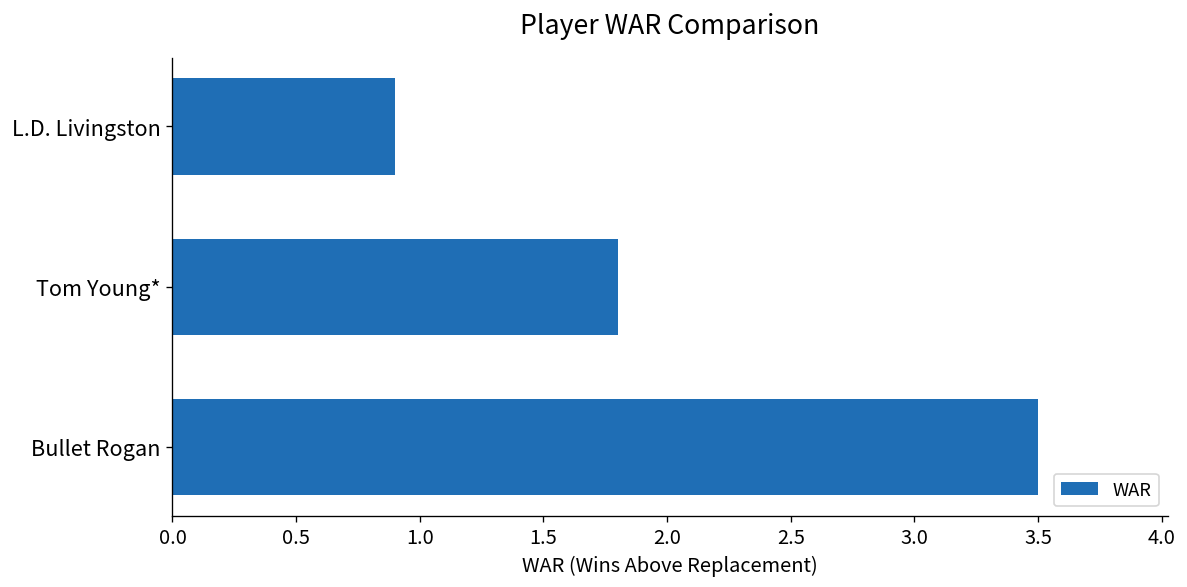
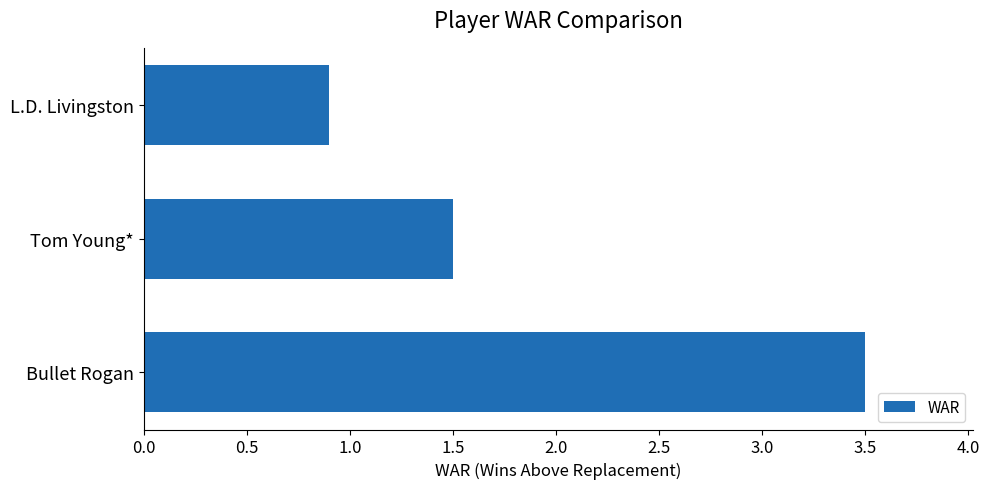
Tom Young*: 1.8 -> 1.5
